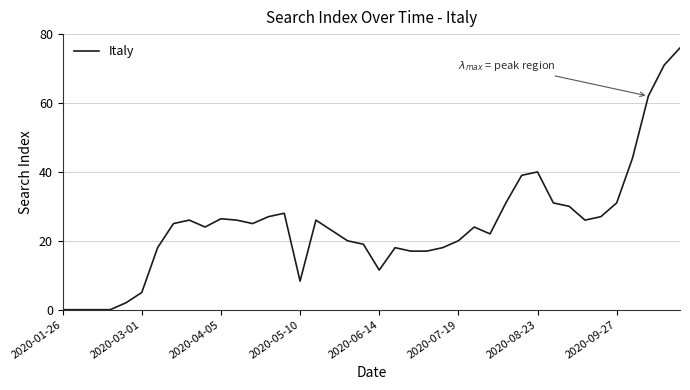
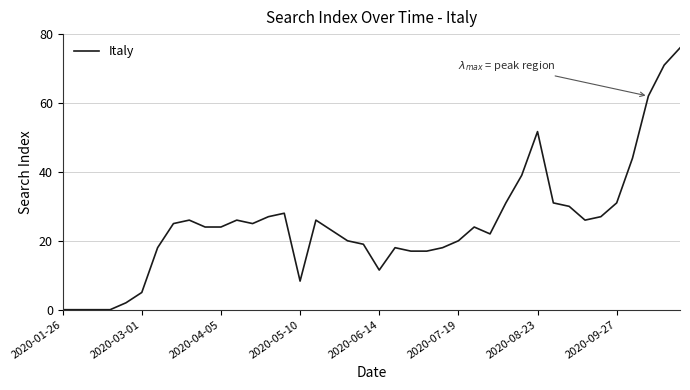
2020-04-05: 26 -> 24
2020-08-23: 40 -> 52
